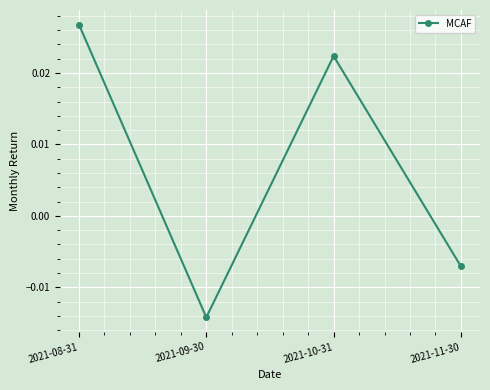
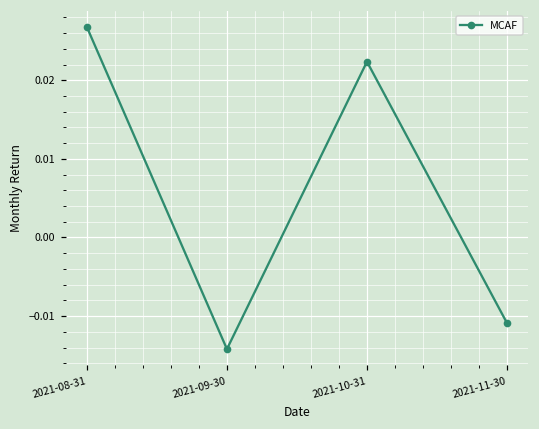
2021-11-30: -0.007 -> -0.011
